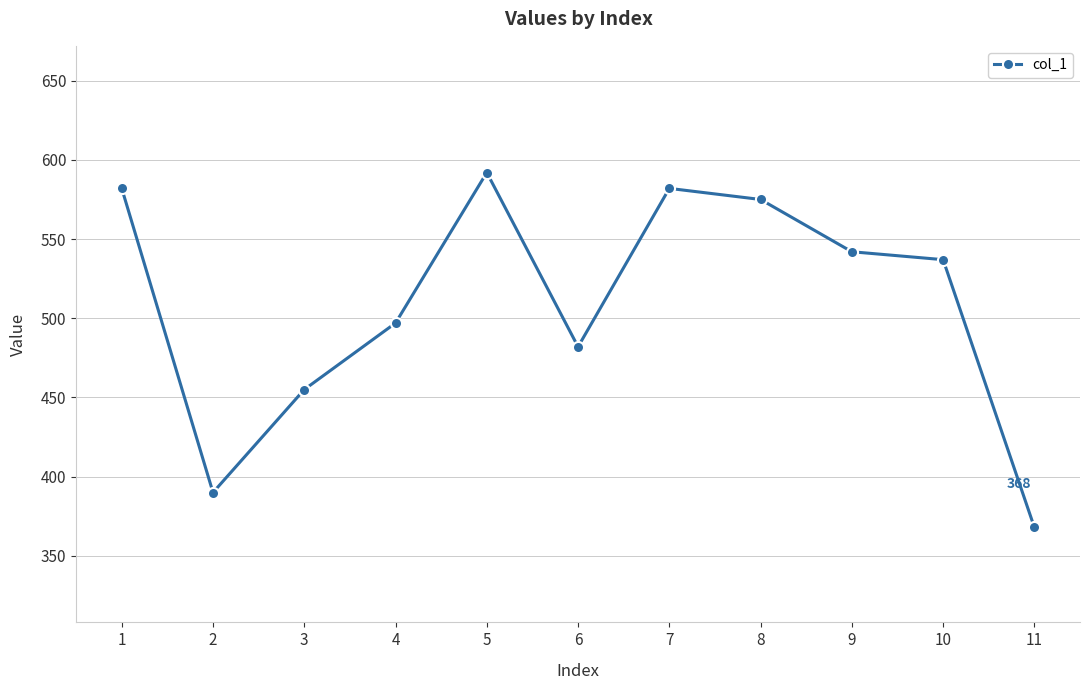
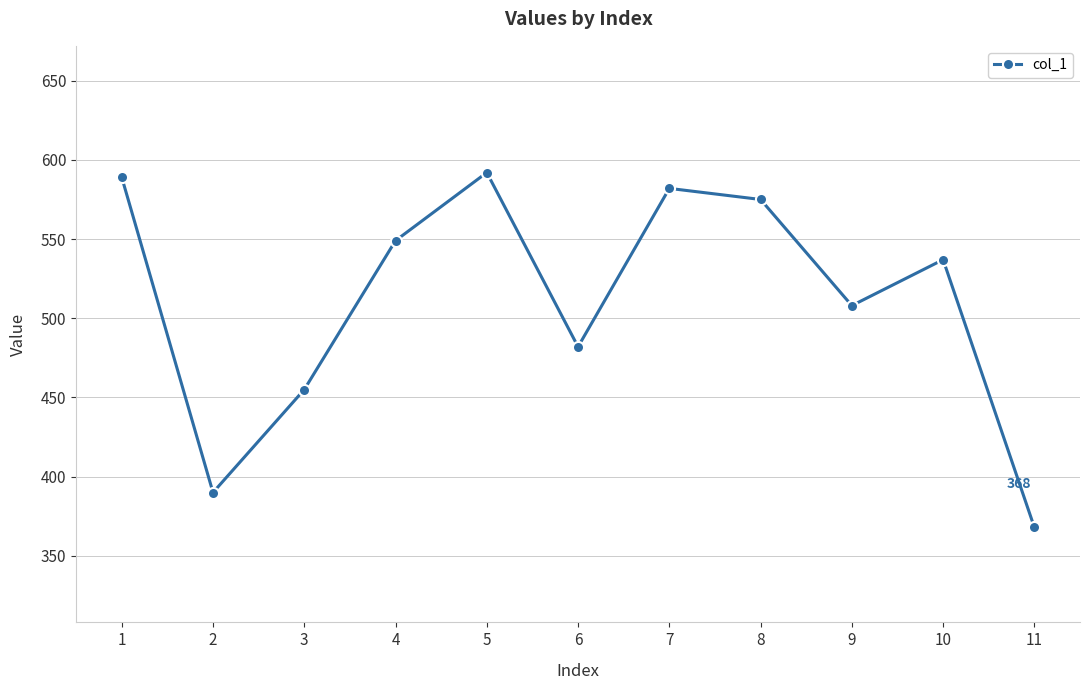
1: 582 -> 589
4: 497 -> 549
9: 542 -> 508
